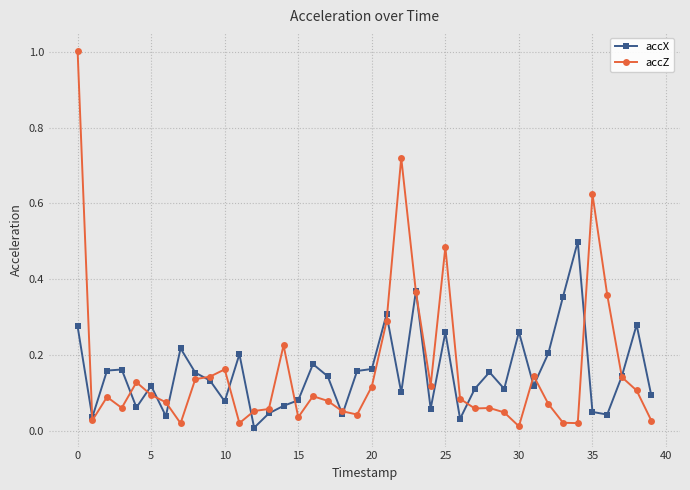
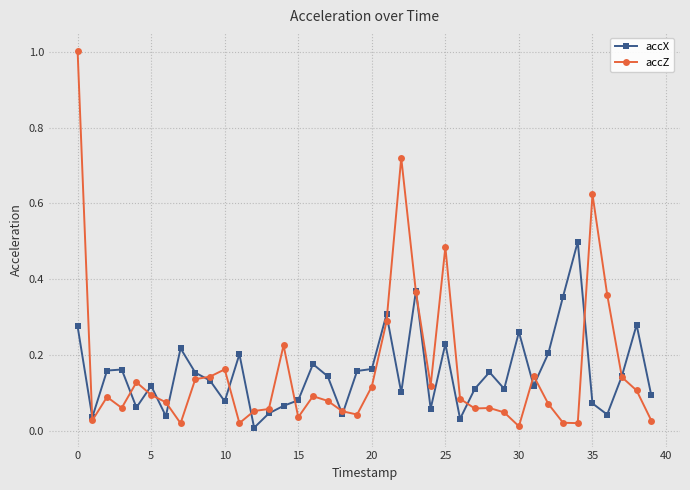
accX, 25: 0.26 -> 0.23
accX, 35: 0.05 -> 0.07
